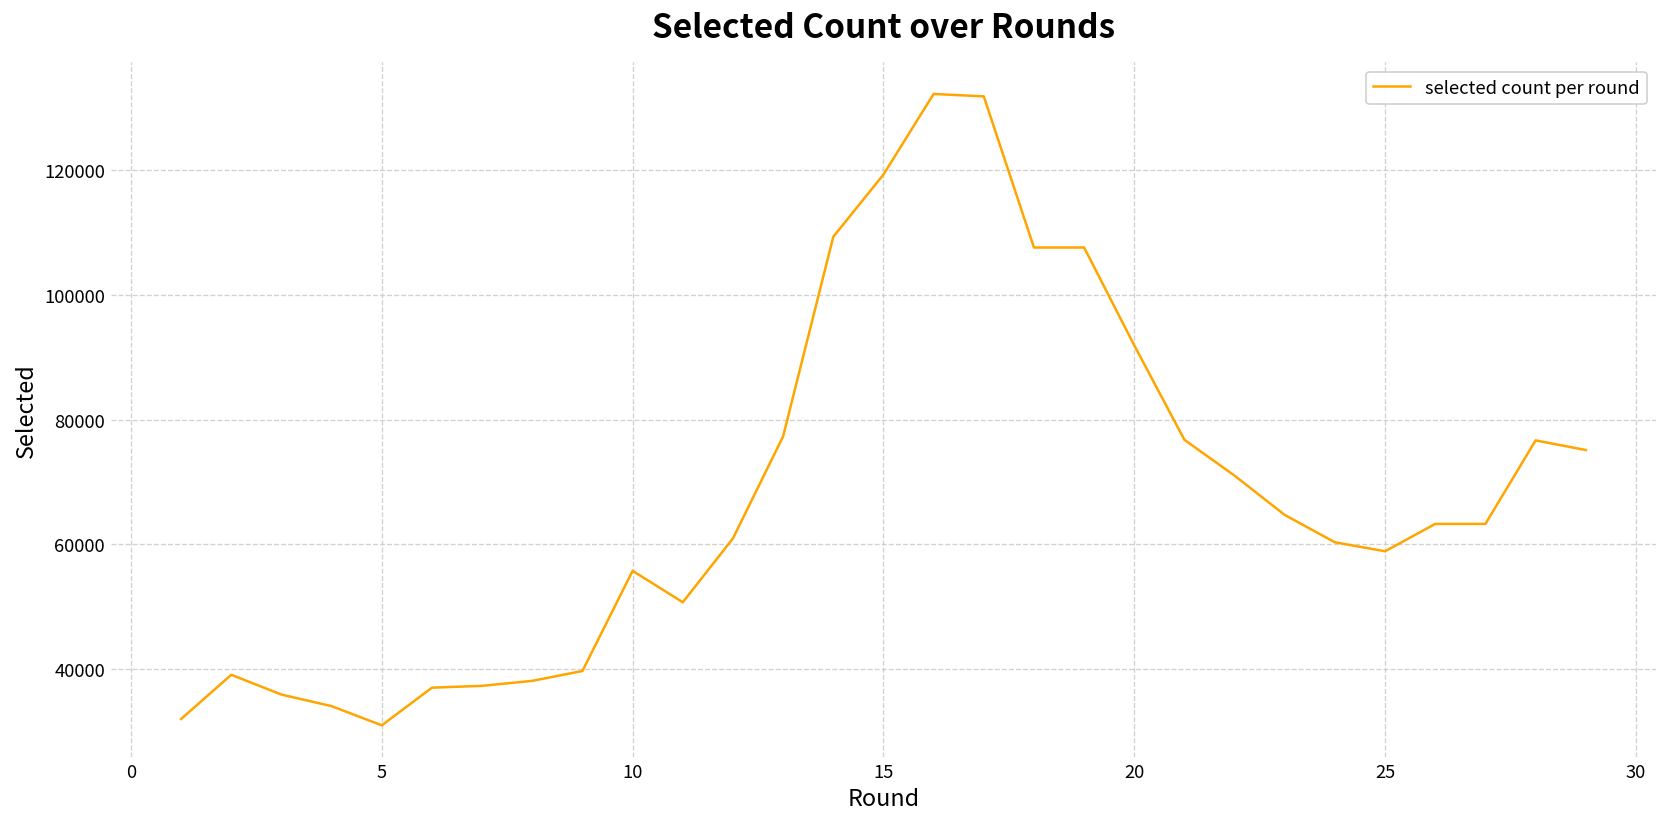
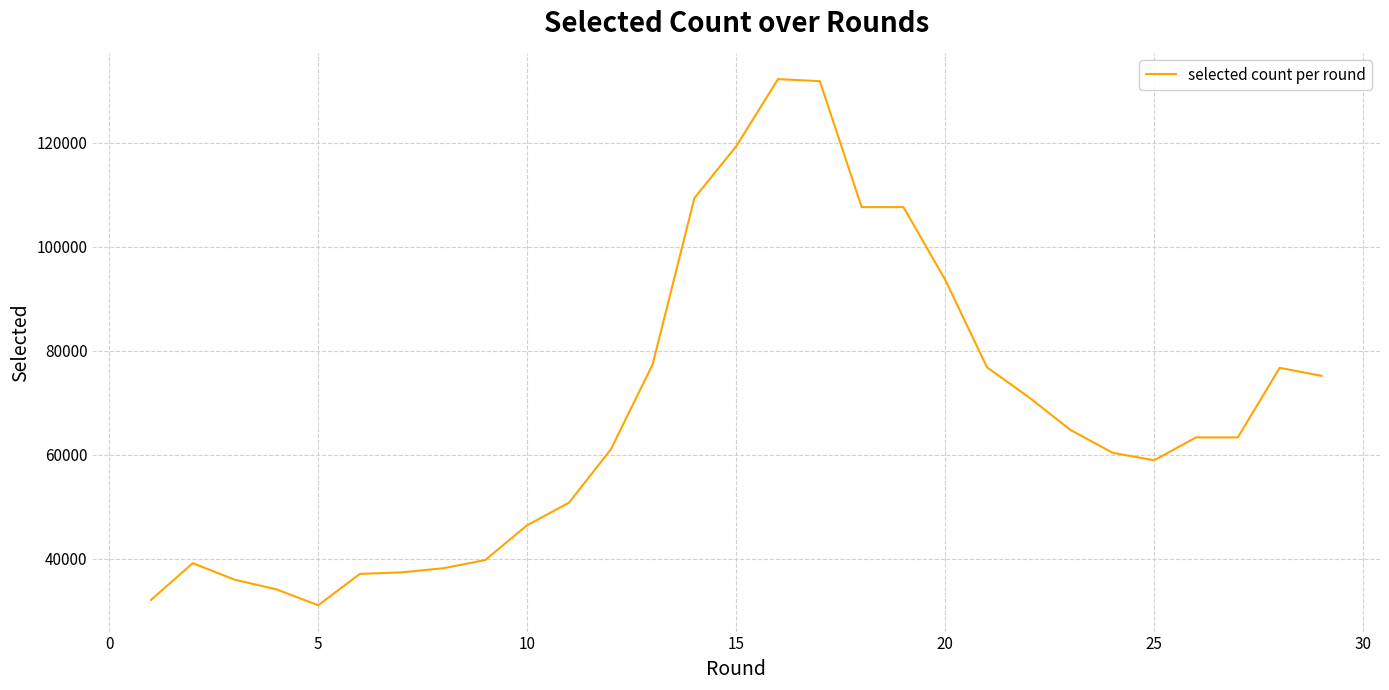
10: 56000 -> 46000
20: 92000 -> 94000
